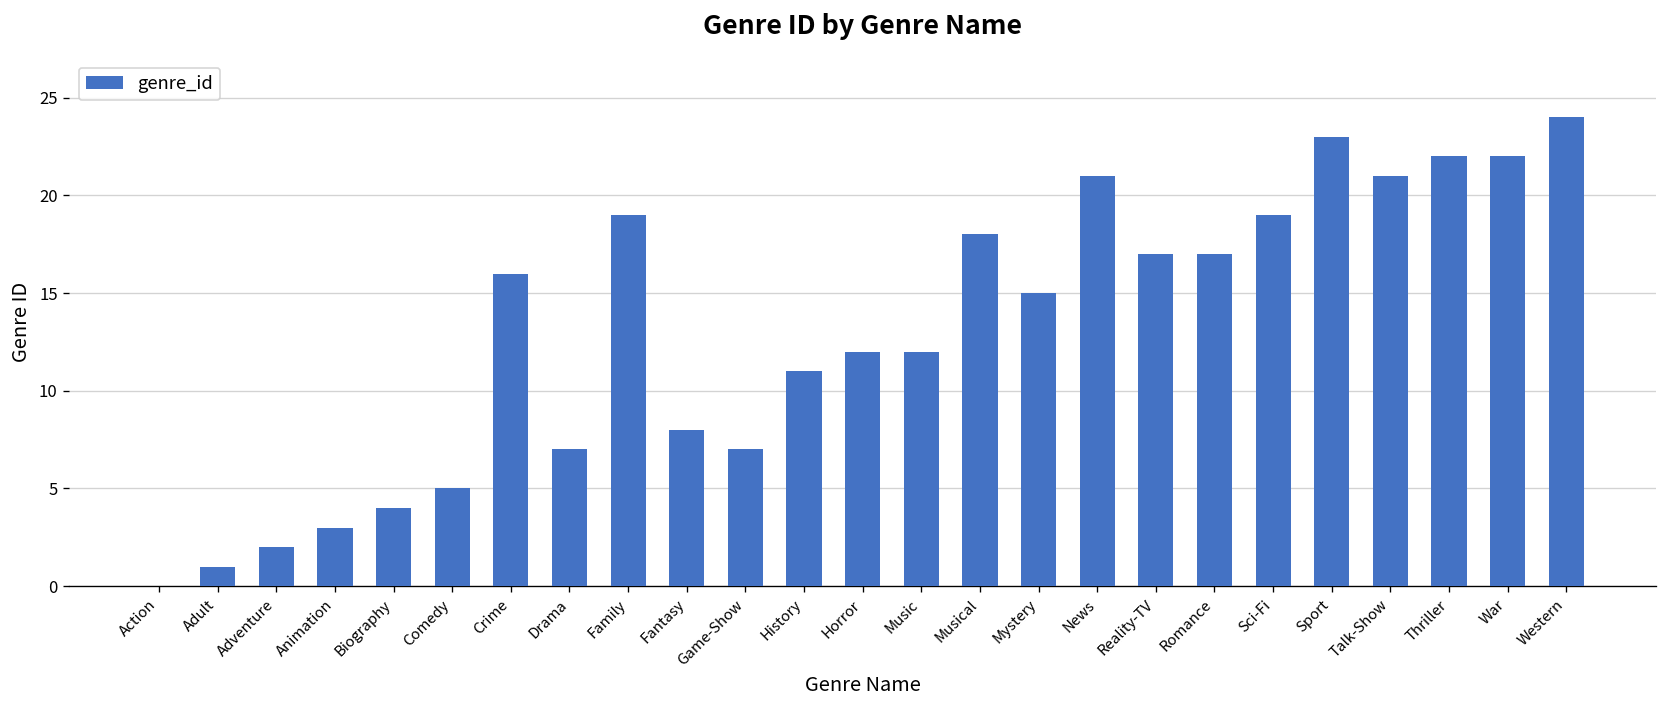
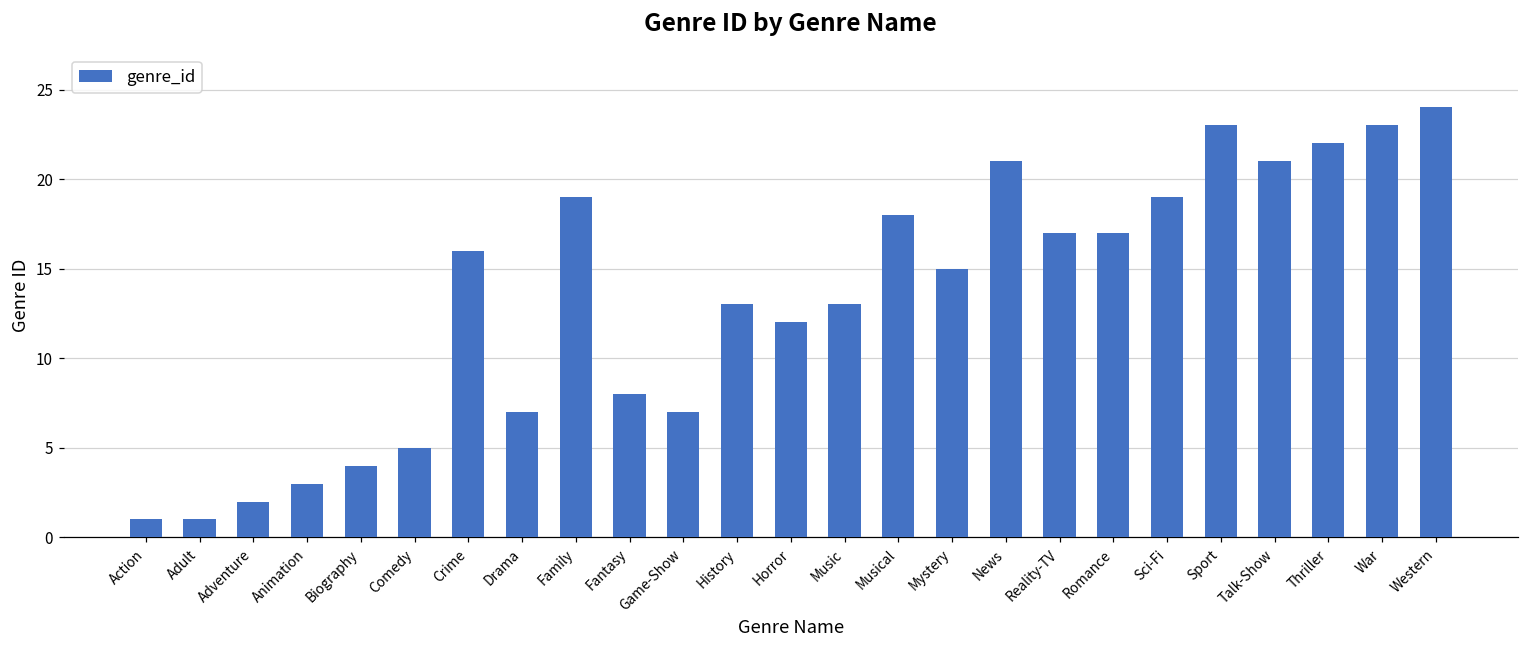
Action: 0 -> 1
History: 11 -> 13
Music: 12 -> 13
War: 22 -> 23
